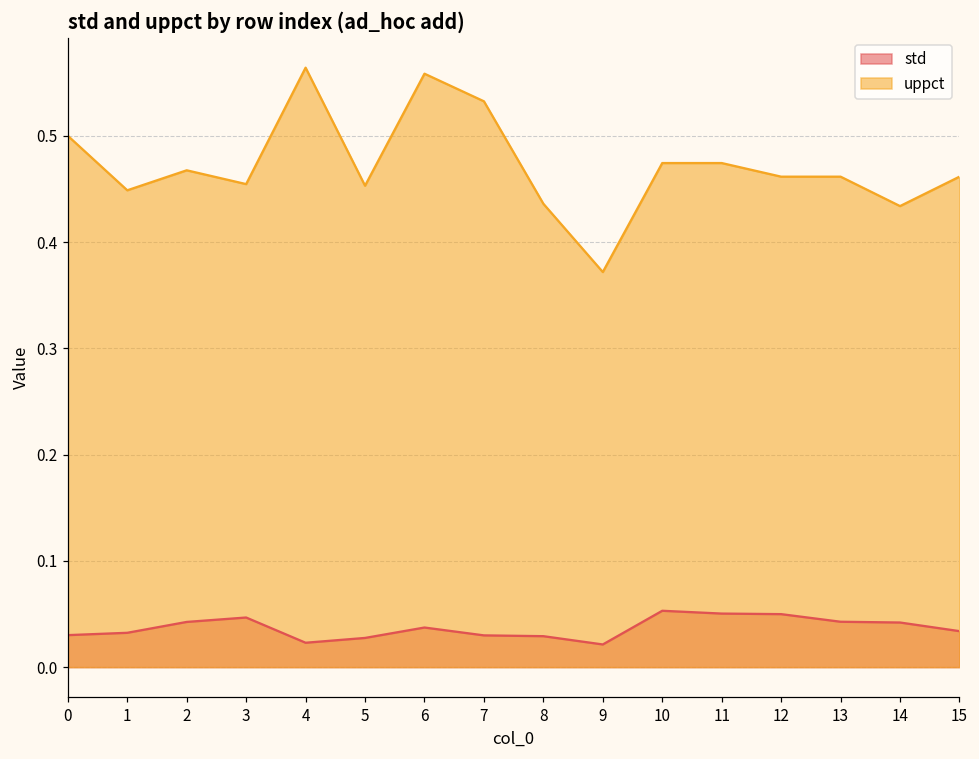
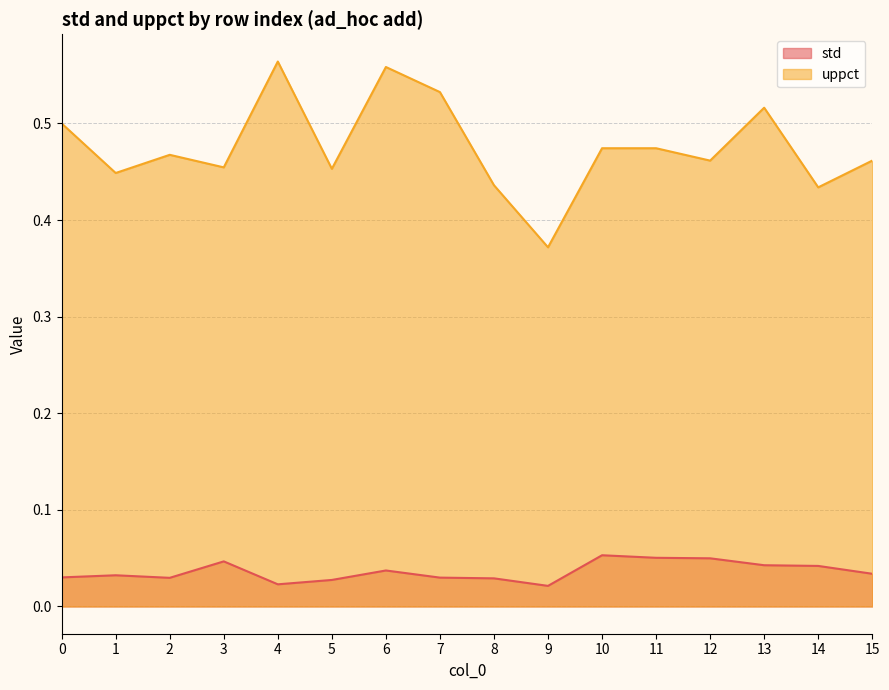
std, 2: 0.04 -> 0.03
uppct, 13: 0.46 -> 0.52
